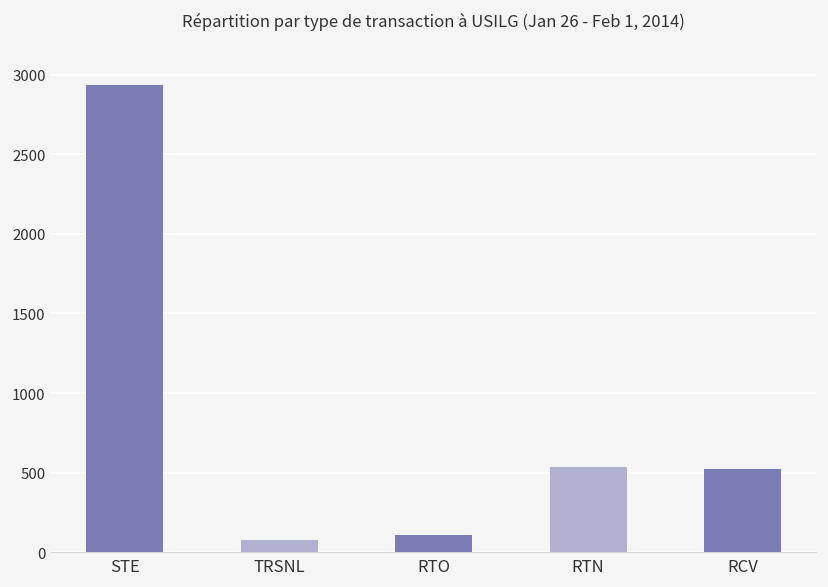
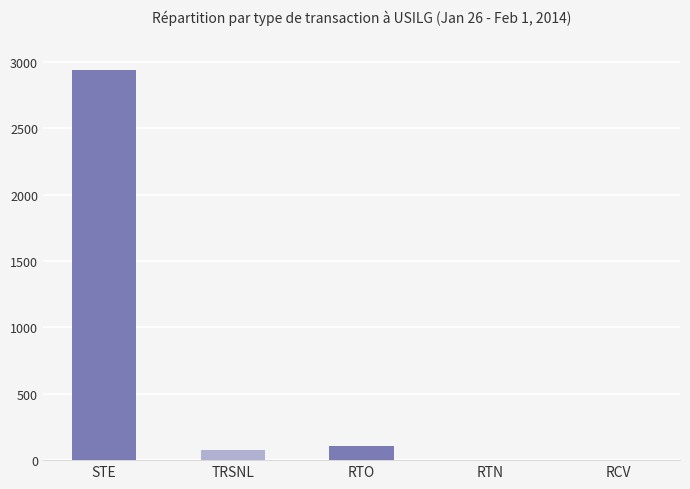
RTN: 530 -> 0
RCV: 520 -> 0
